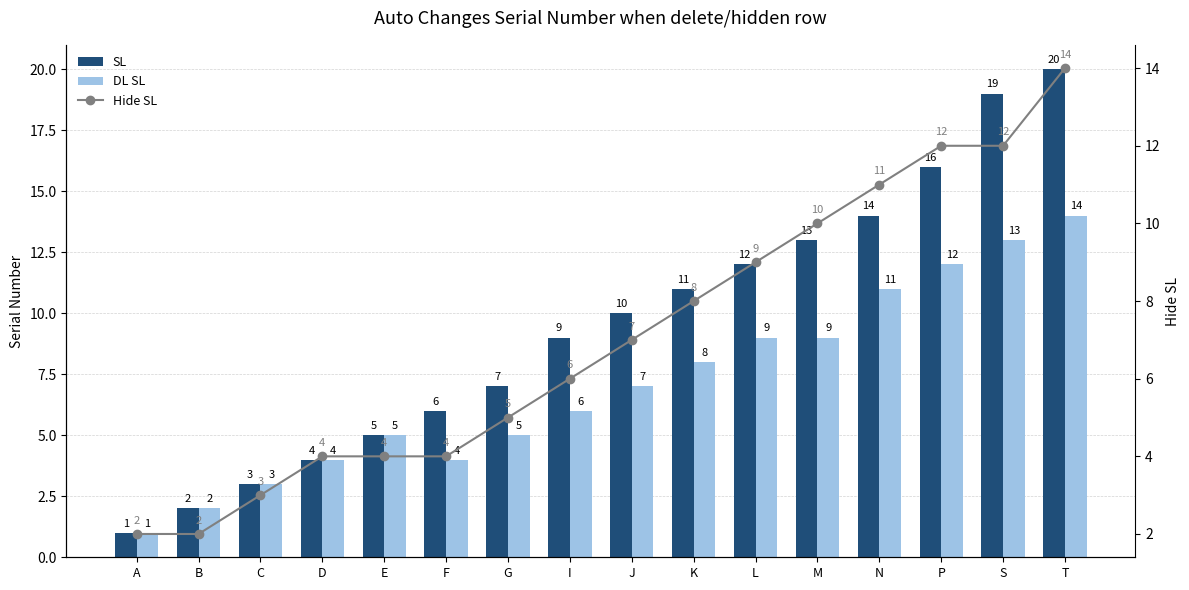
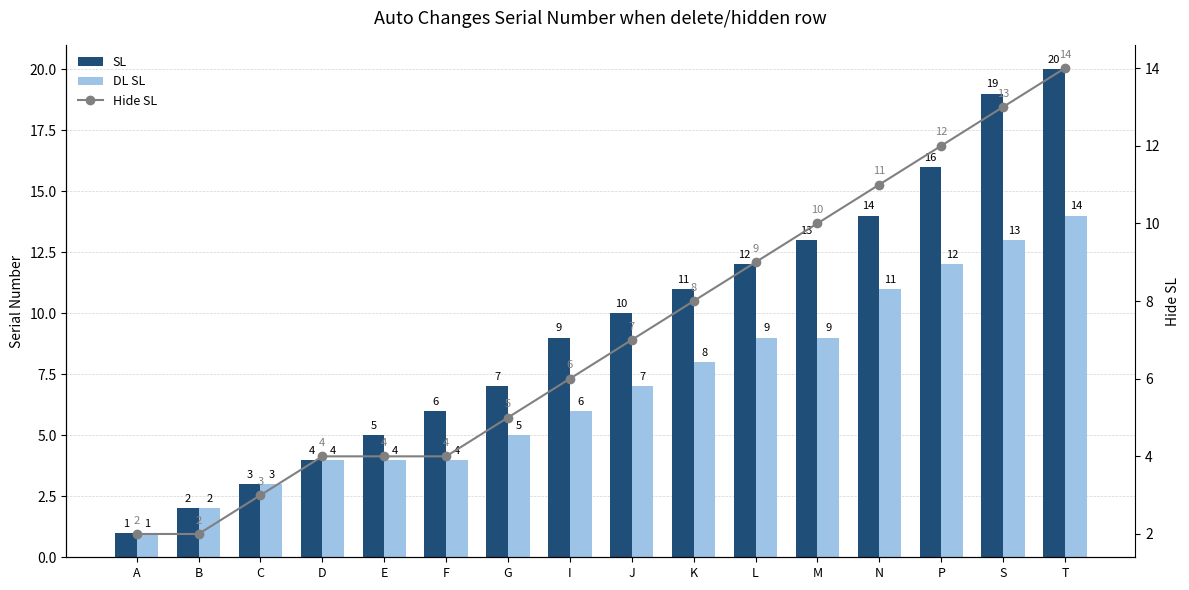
DL SL, E: 5 -> 4
Hide SL, S: 12 -> 13
